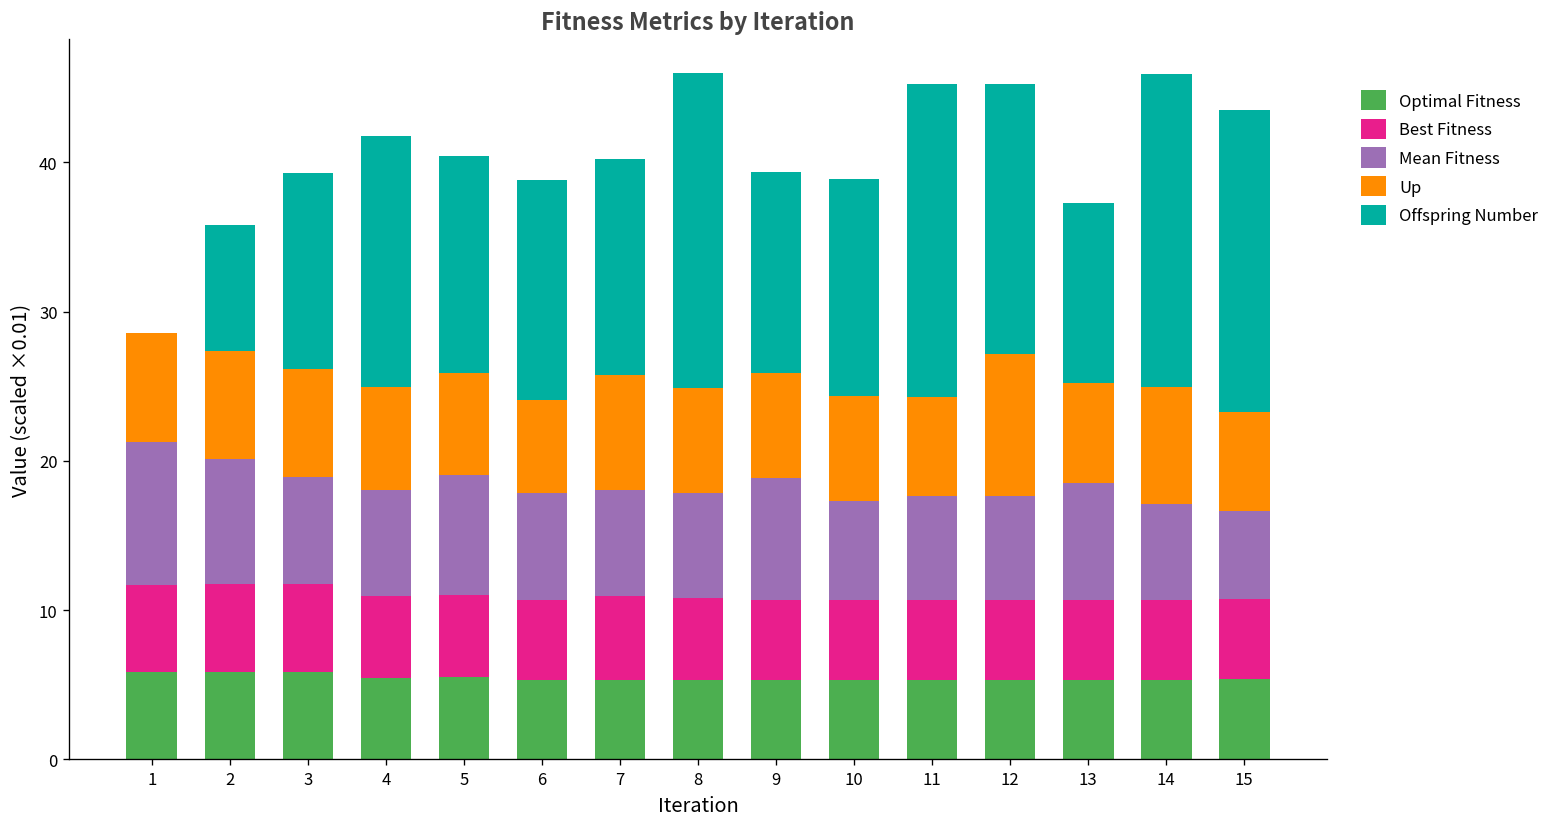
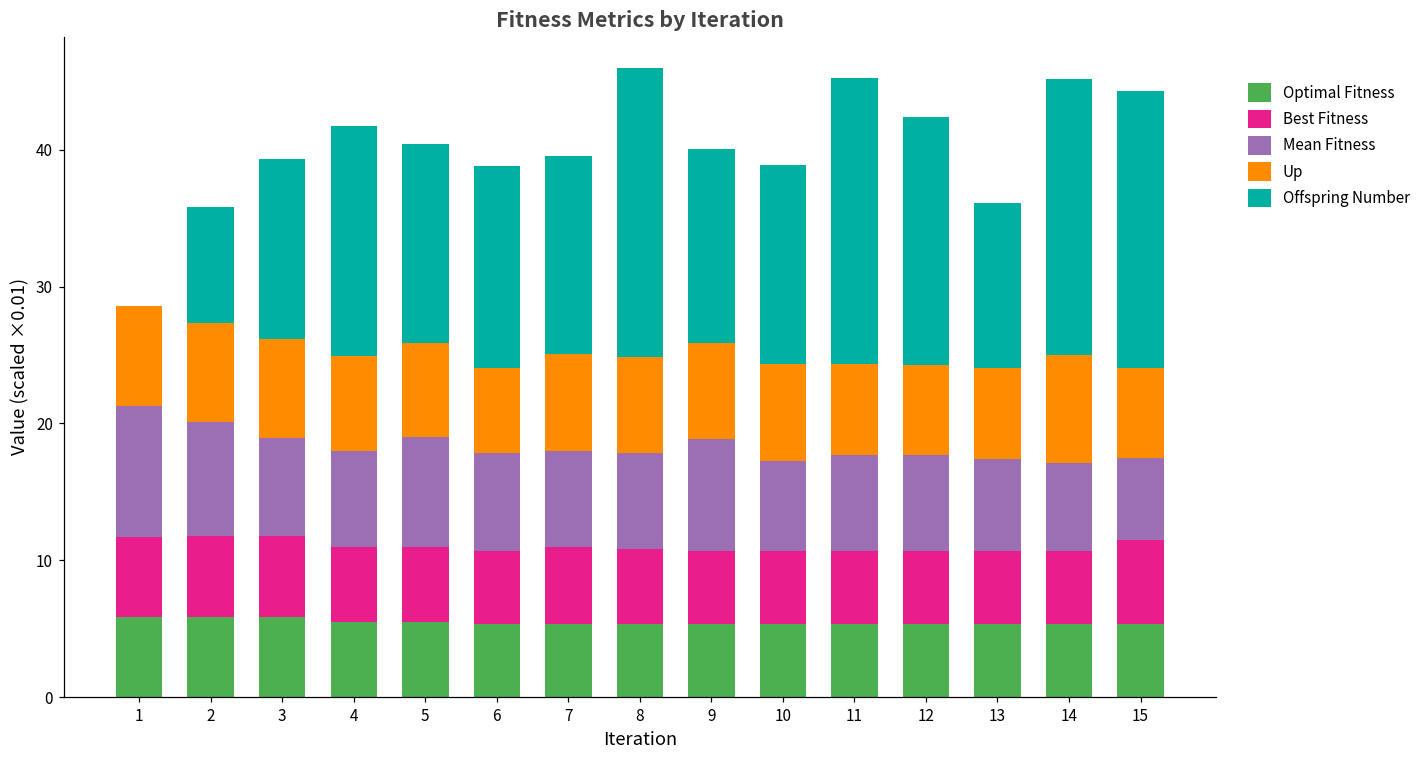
Up, 7: 7.7 -> 7.0
Offspring Number, 9: 13.5 -> 14.2
Up, 12: 9.5 -> 6.6
Mean Fitness, 13: 7.9 -> 6.7
Offspring Number, 14: 21.0 -> 20.2
Best Fitness, 15: 5.4 -> 6.2
